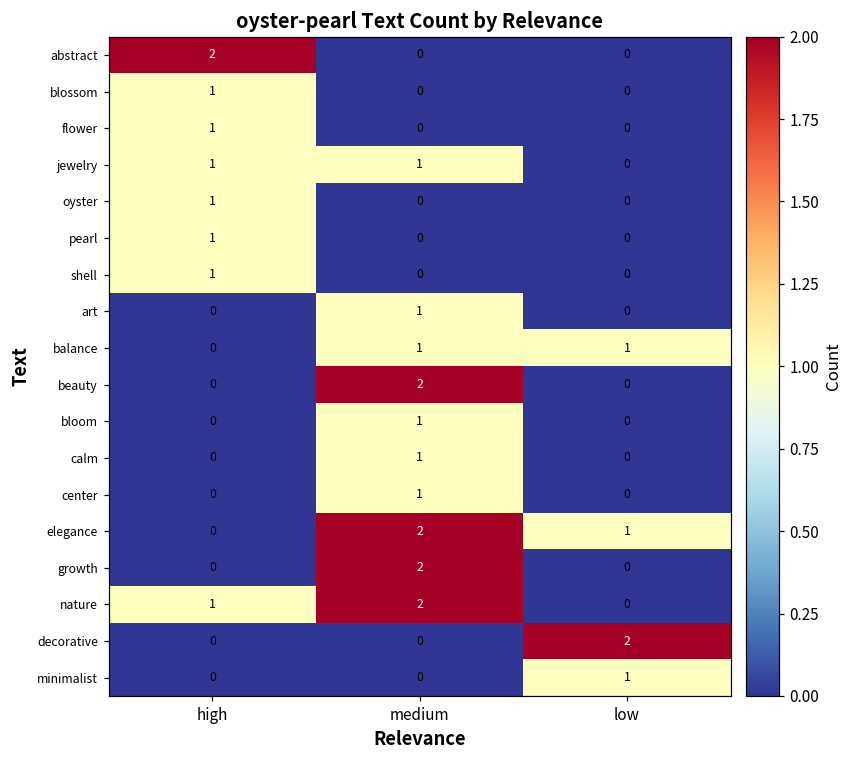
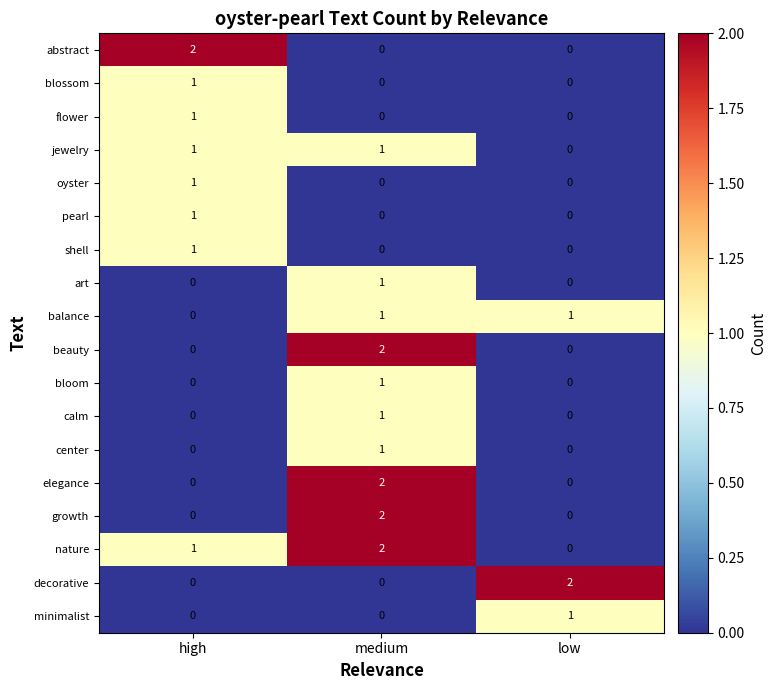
elegance, low: 1 -> 0
